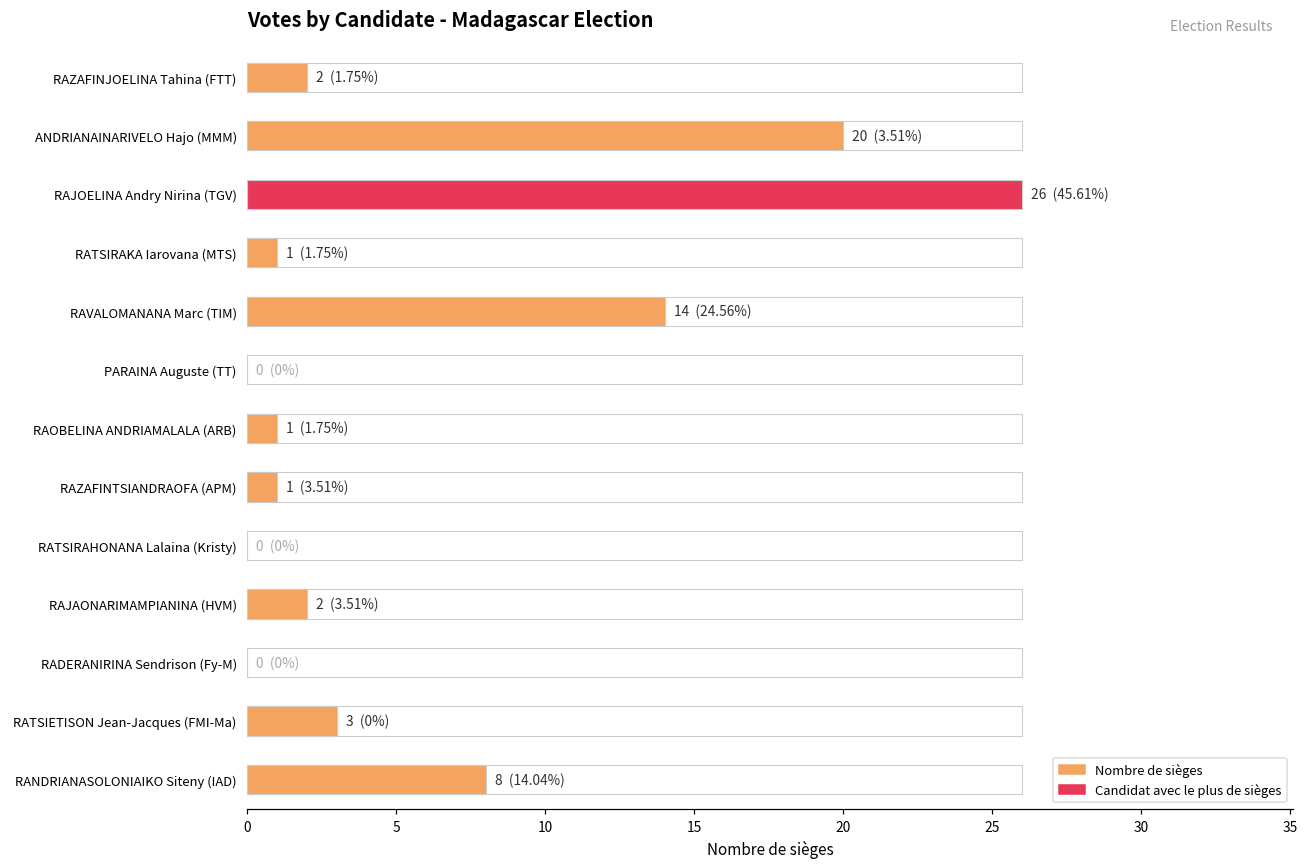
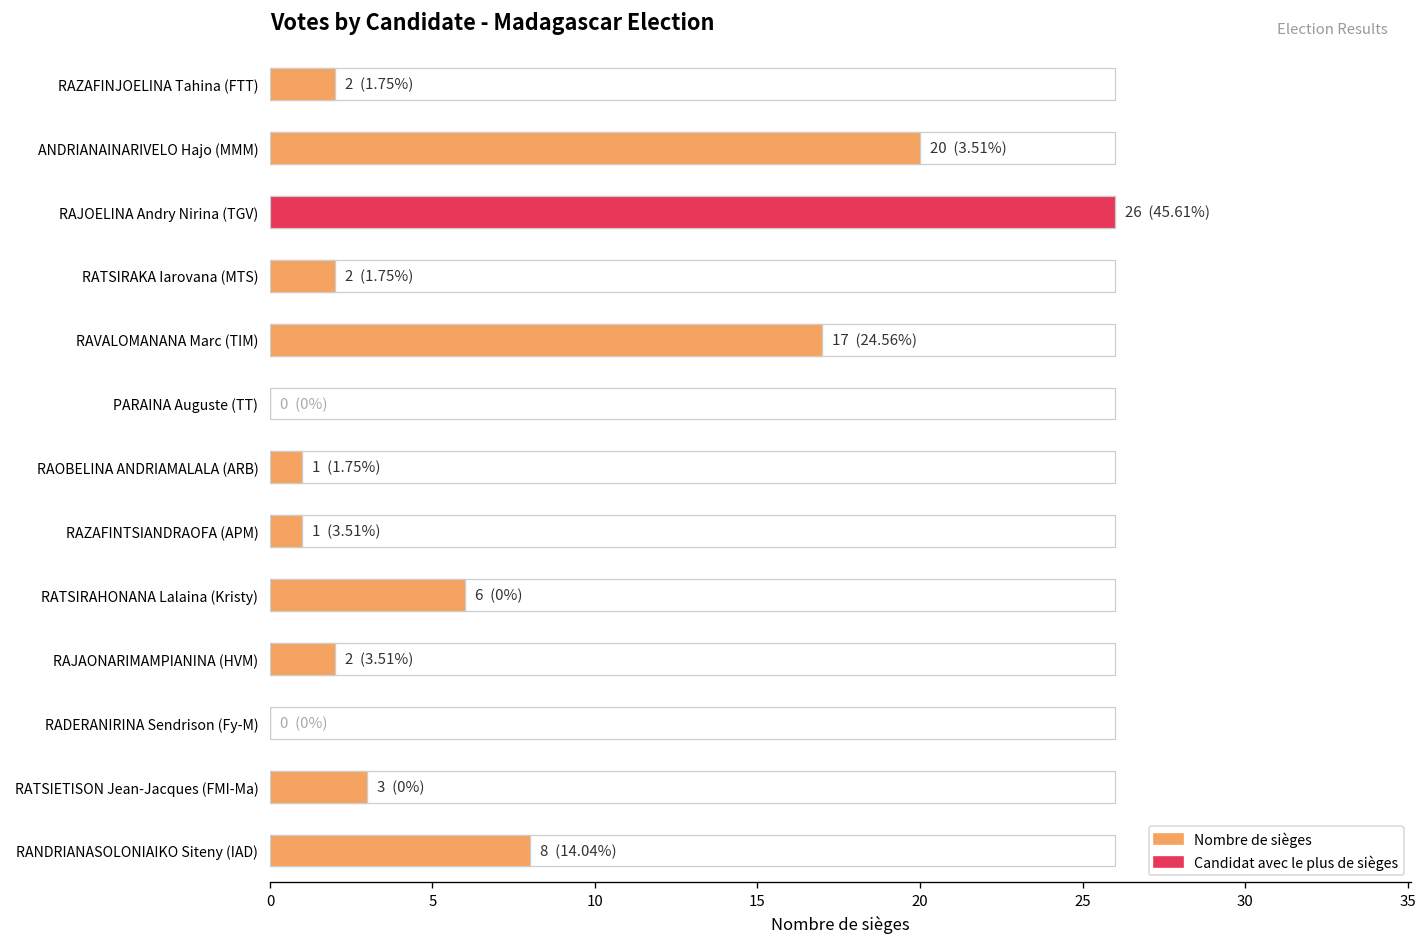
Nombre de sièges, RATSIRAKA Iarovana (MTS): 1 -> 2
Nombre de sièges, RAVALOMANANA Marc (TIM): 14 -> 17
Nombre de sièges, RATSIRAHONANA Lalaina (Kristy): 0 -> 6
